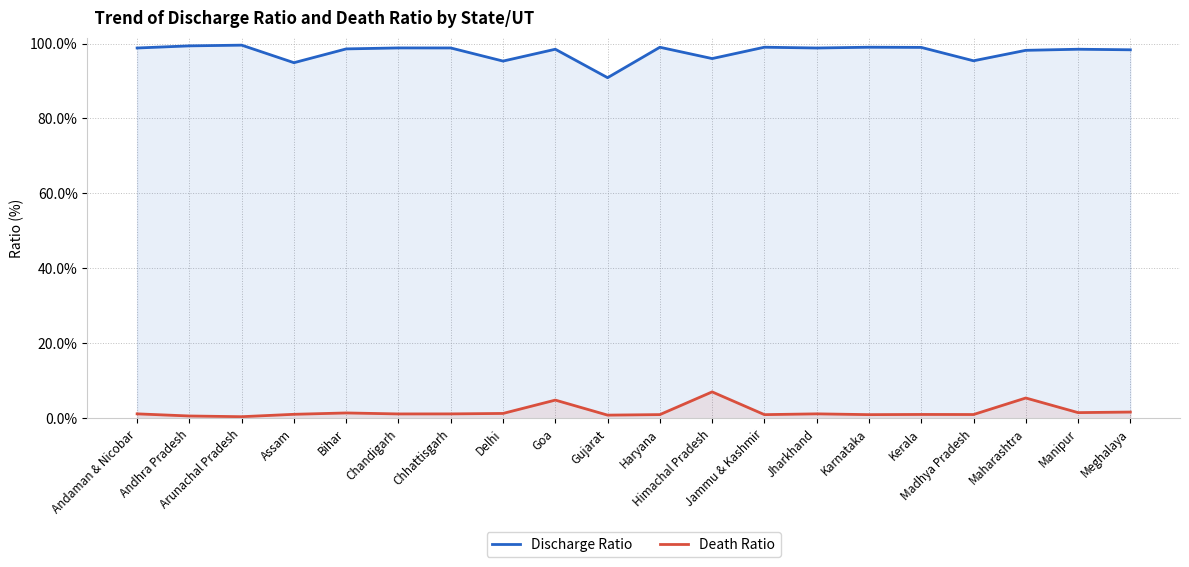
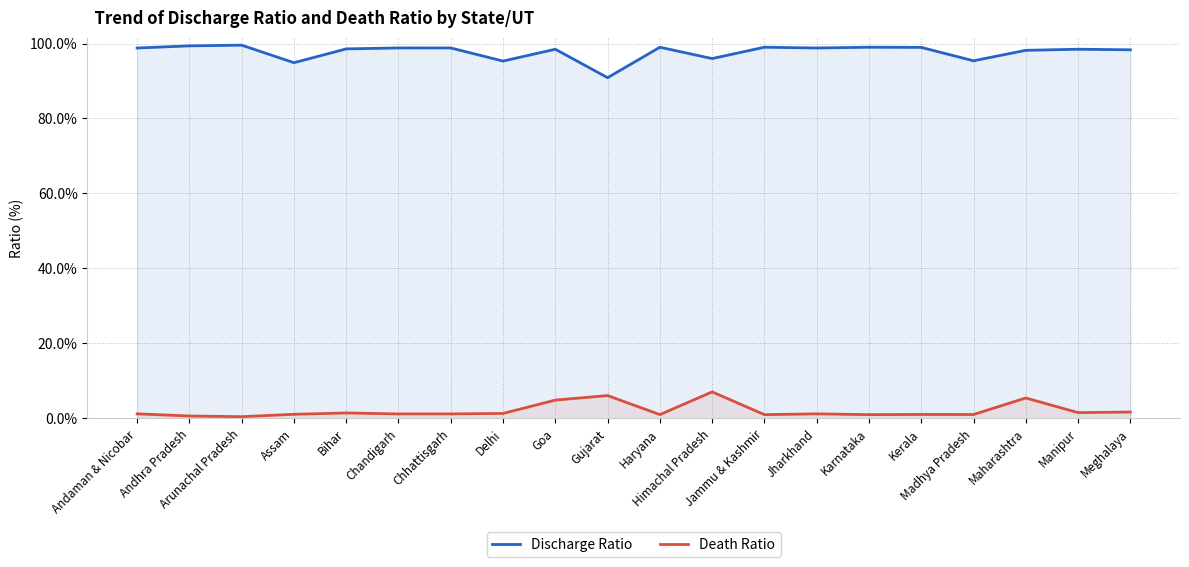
Death Ratio, Gujarat: 1% -> 6%
